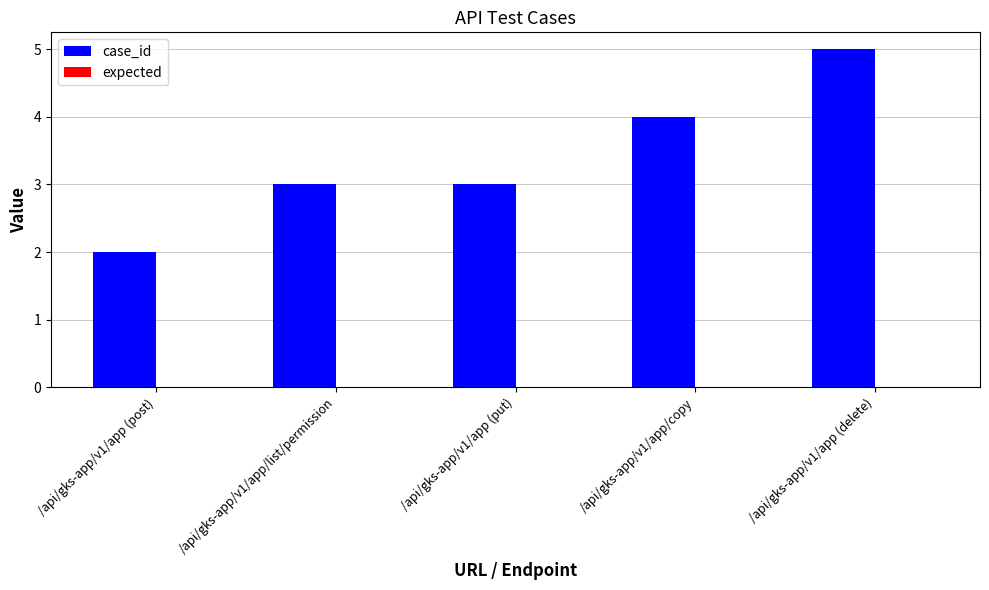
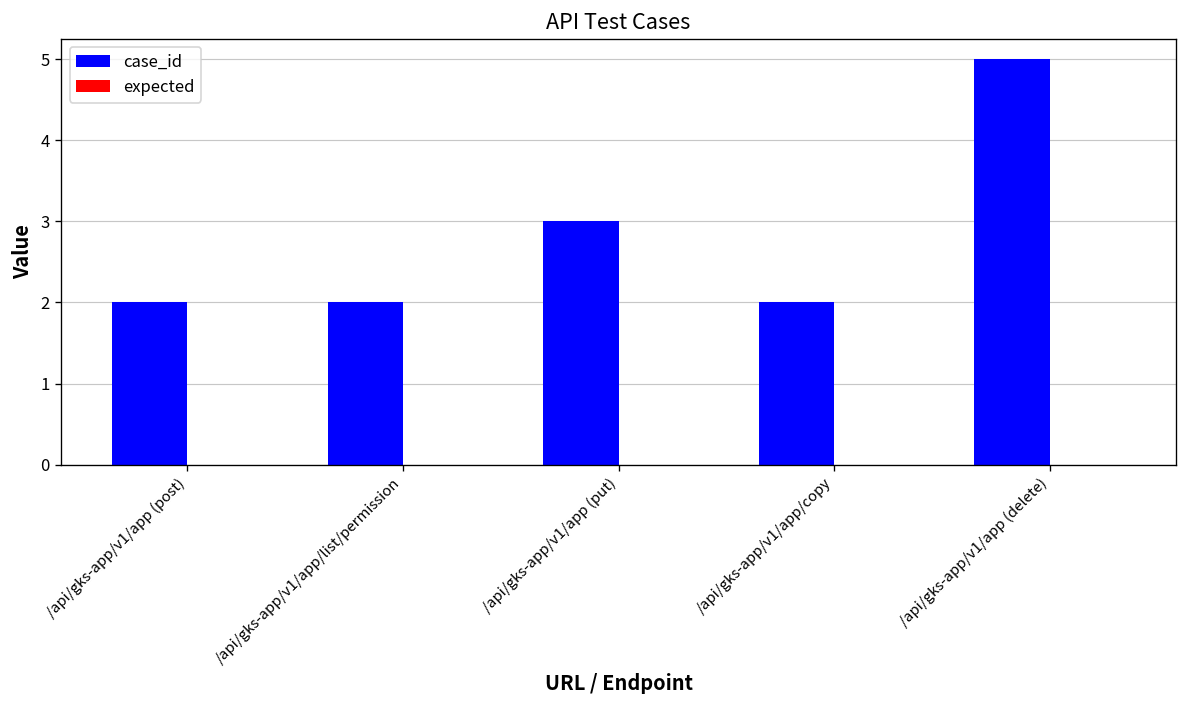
case_id, /api/gks-app/v1/app/list/permission: 3 -> 2
case_id, /api/gks-app/v1/app/copy: 4 -> 2
